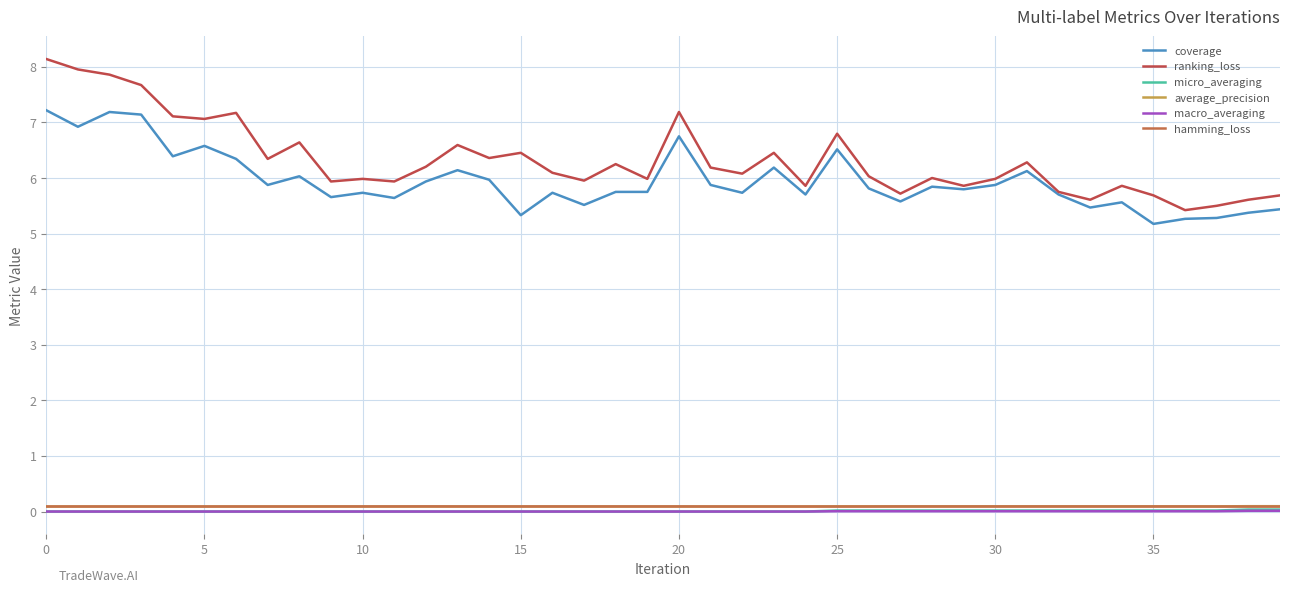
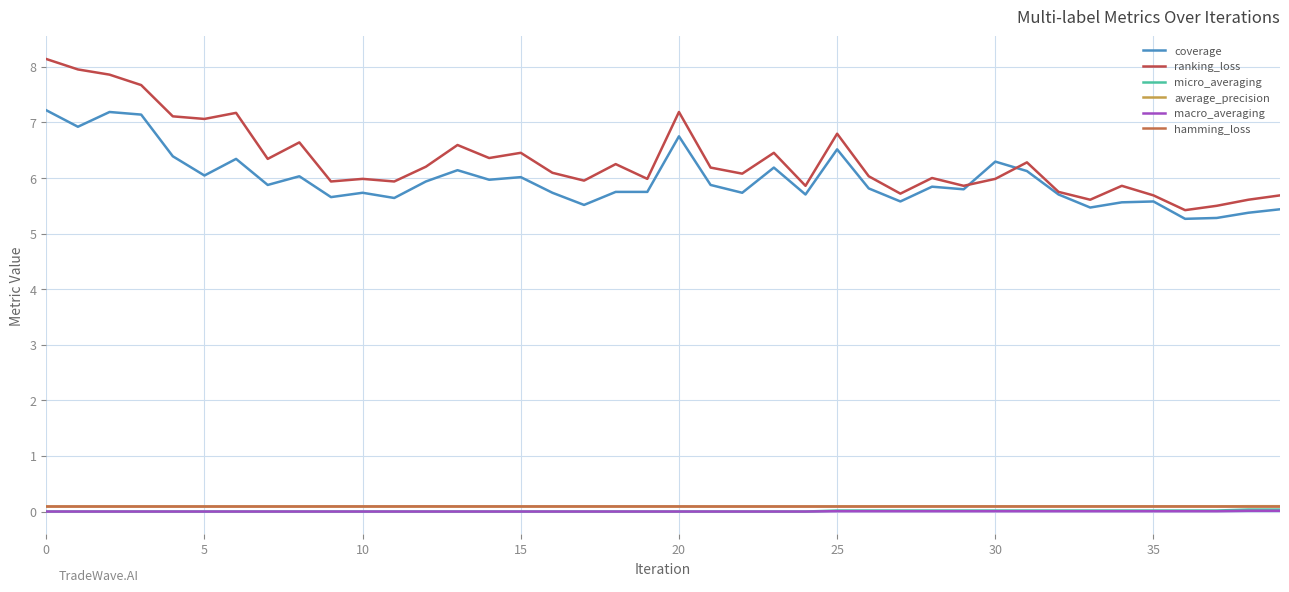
coverage, 5: 6.6 -> 6.0
coverage, 15: 5.3 -> 6.0
coverage, 30: 5.9 -> 6.3
coverage, 35: 5.2 -> 5.6
